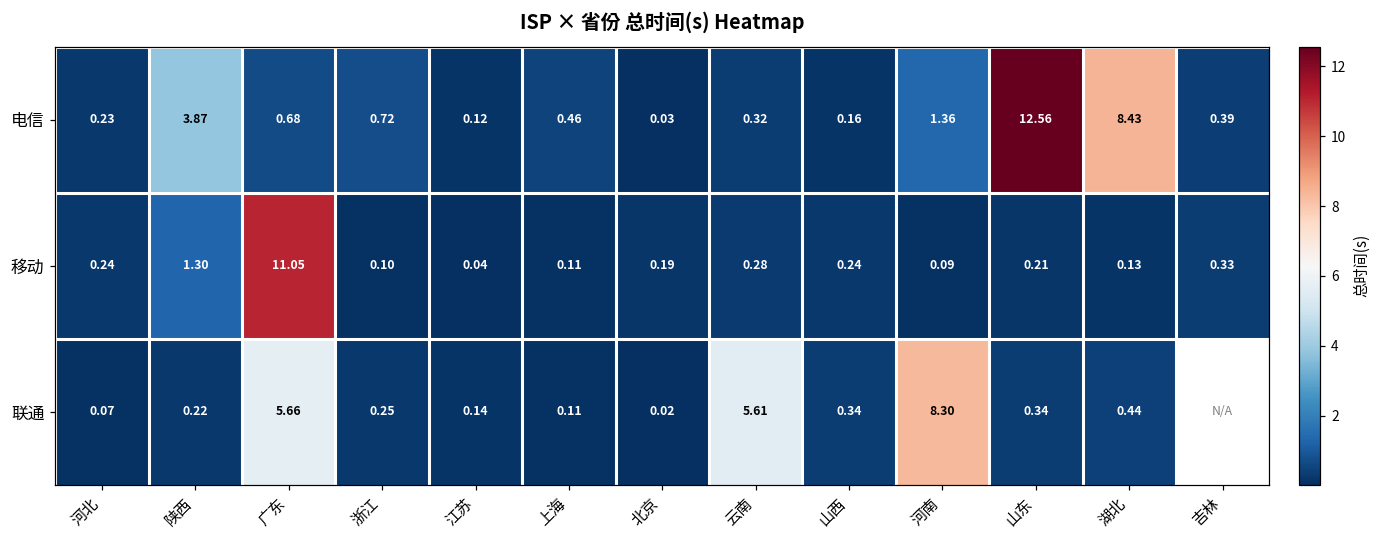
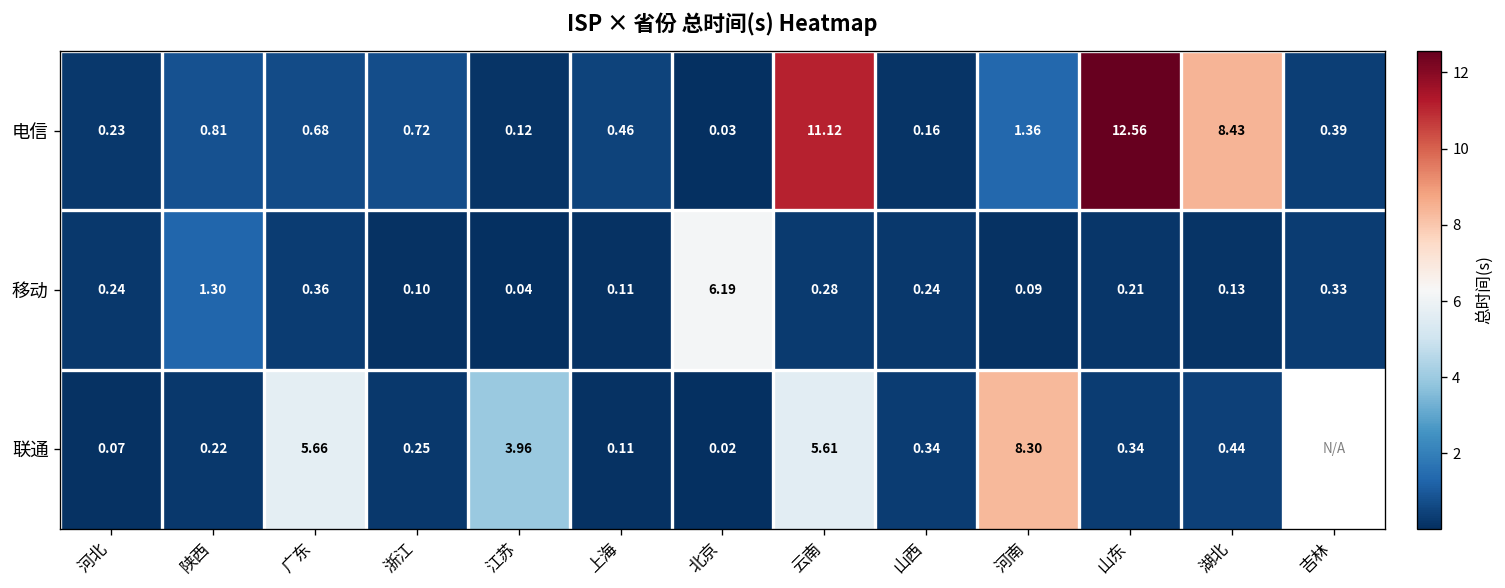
电信, 陕西: 3.87 -> 0.81
电信, 云南: 0.32 -> 11.12
移动, 广东: 11.05 -> 0.36
移动, 北京: 0.19 -> 6.19
联通, 江苏: 0.14 -> 3.96
